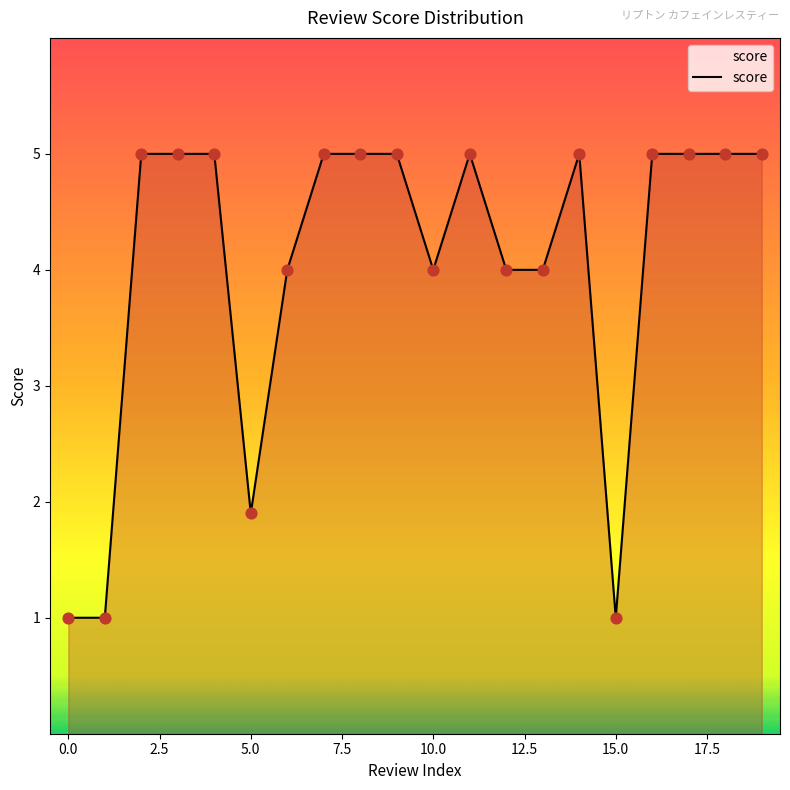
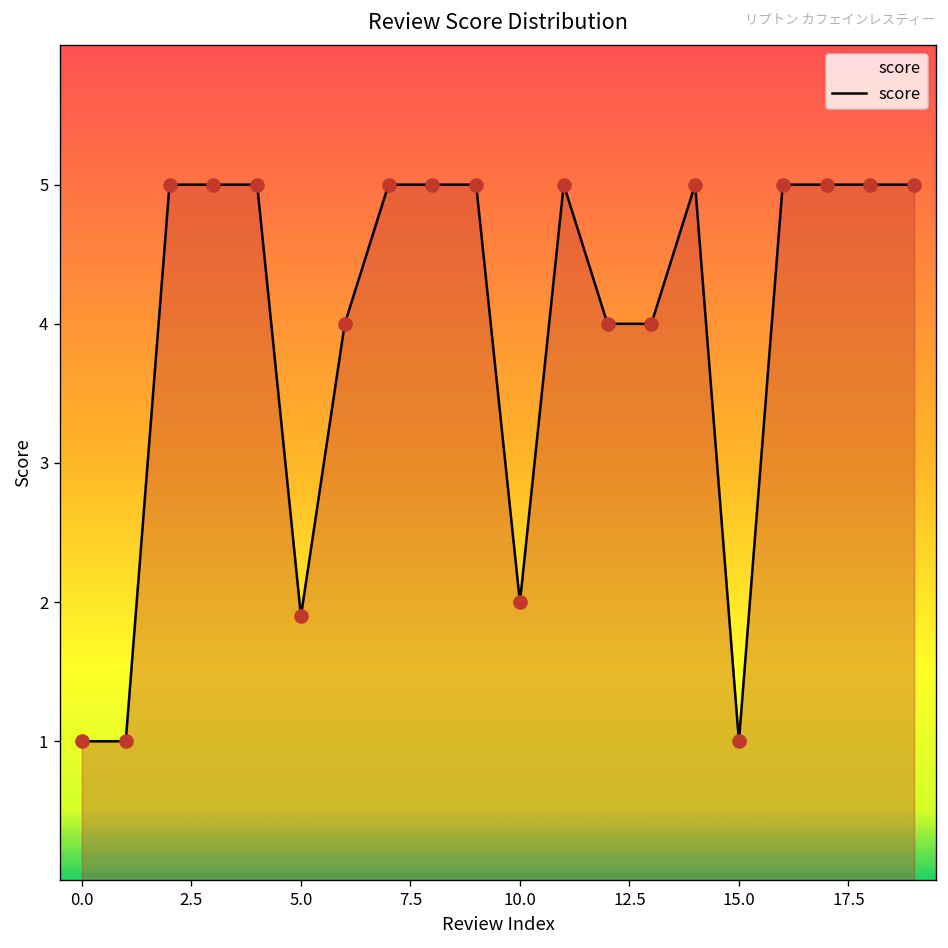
10.0: 4 -> 2
